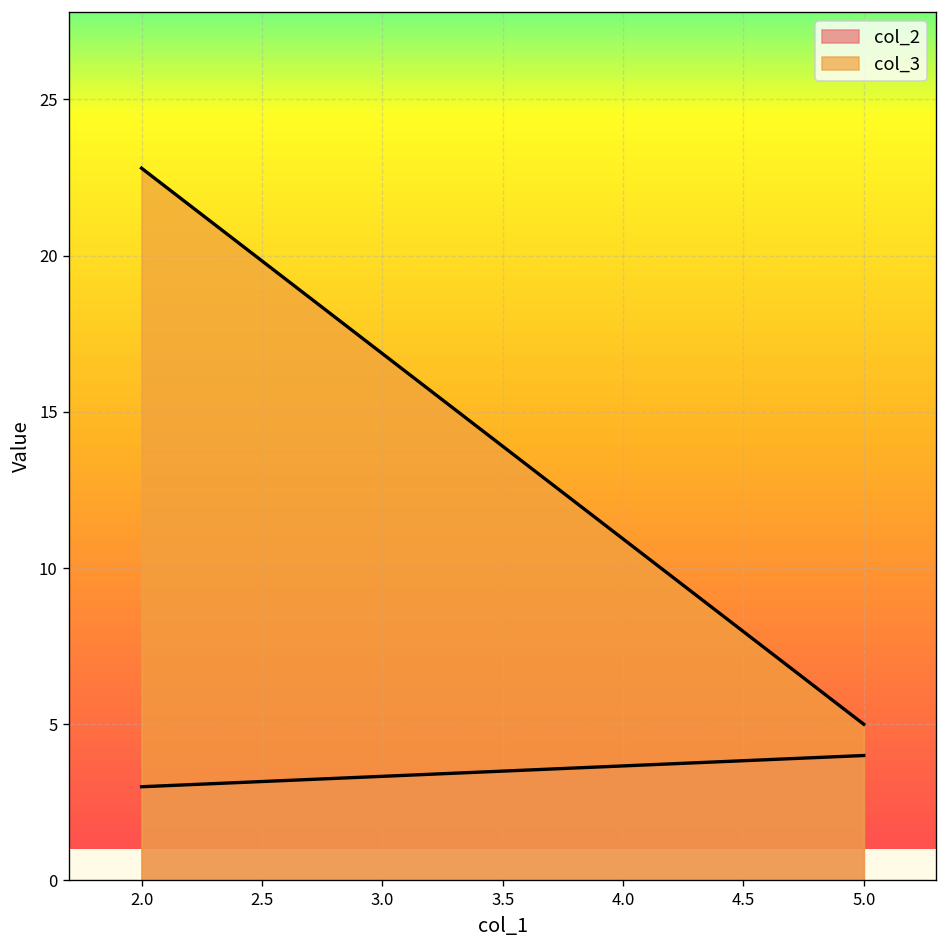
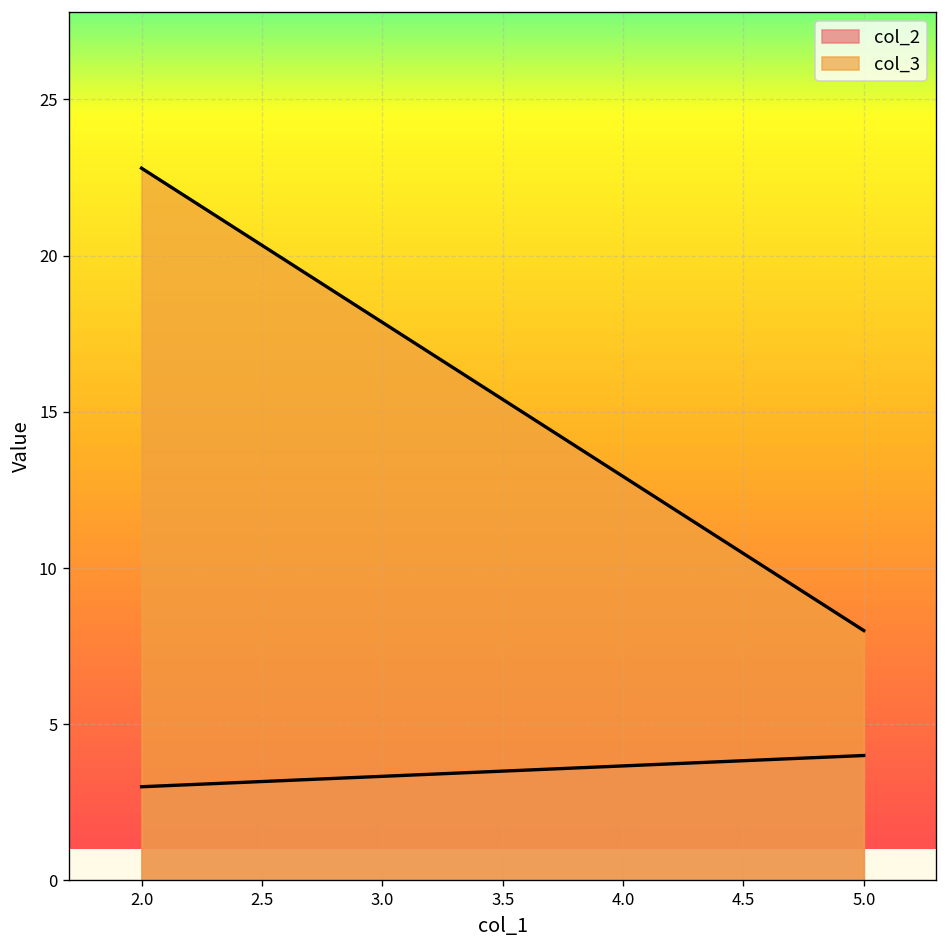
col_3, 5.0: 5 -> 8
